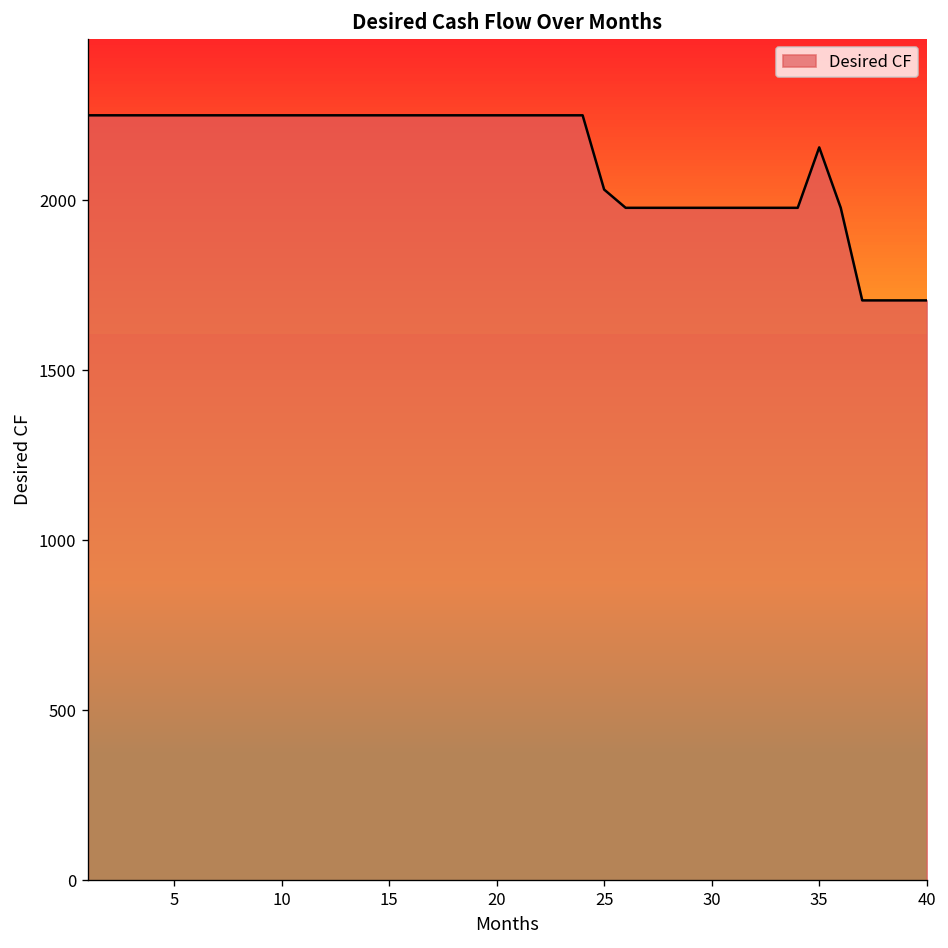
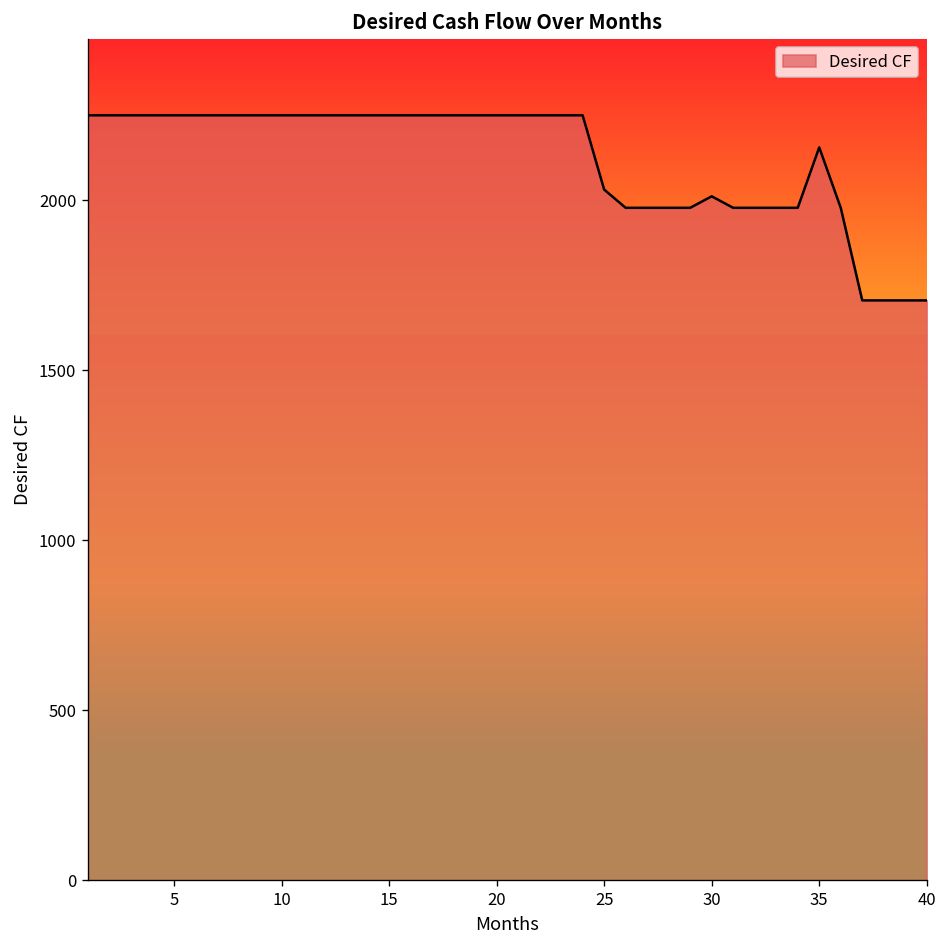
30: 1980 -> 2010
